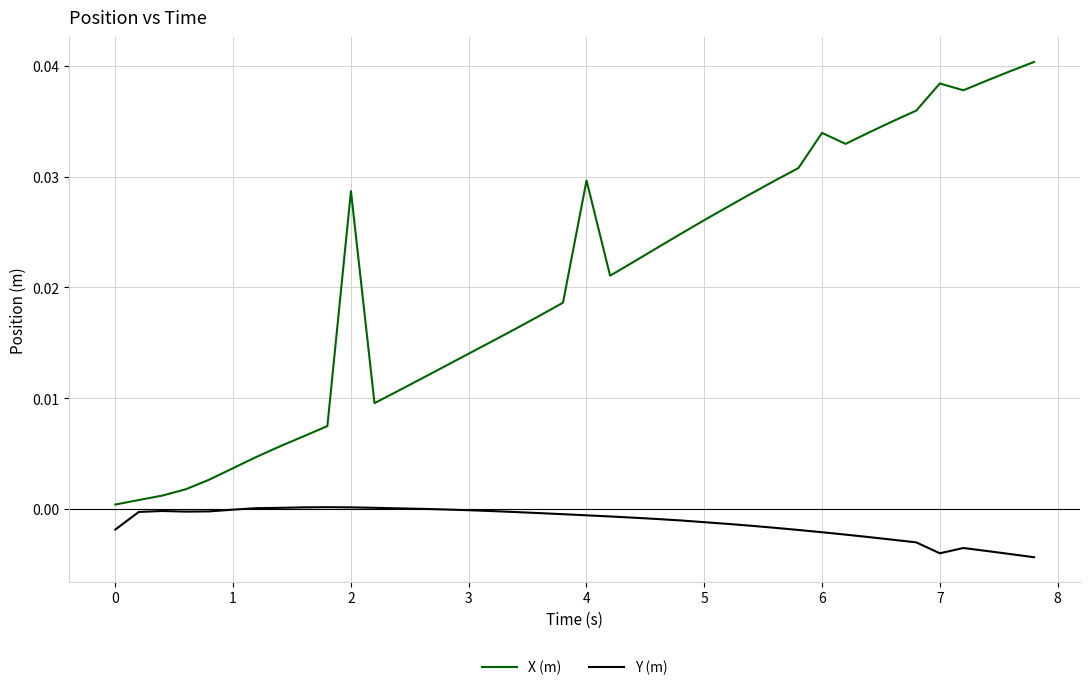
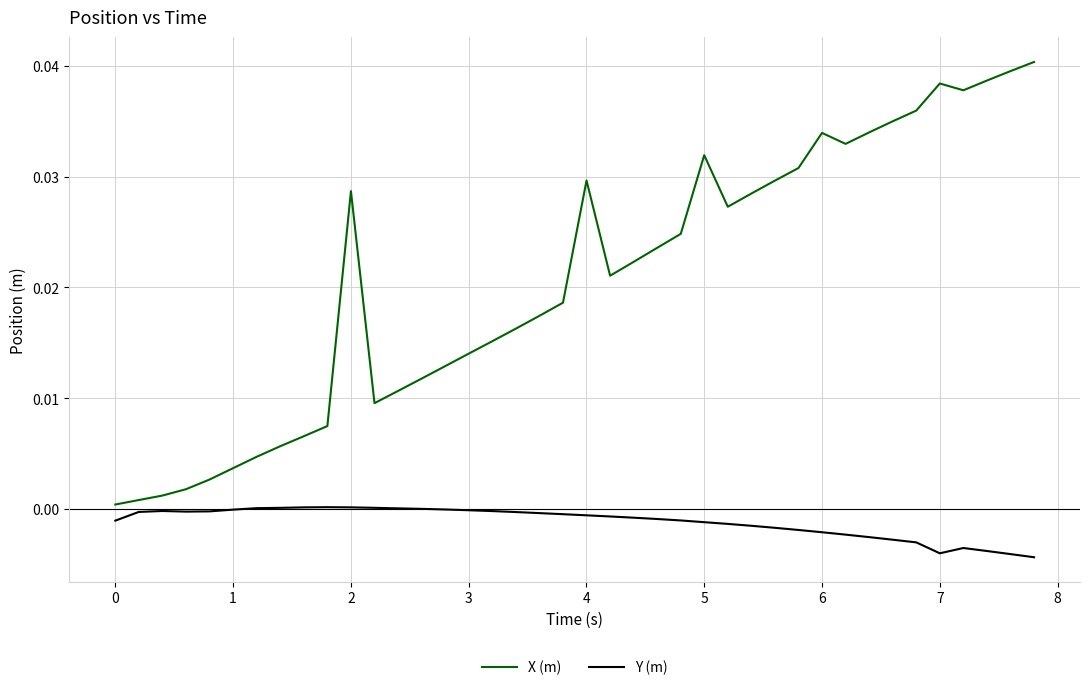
Y (m), 0: -0.0018 -> -0.0010
X (m), 5: 0.0261 -> 0.0319
